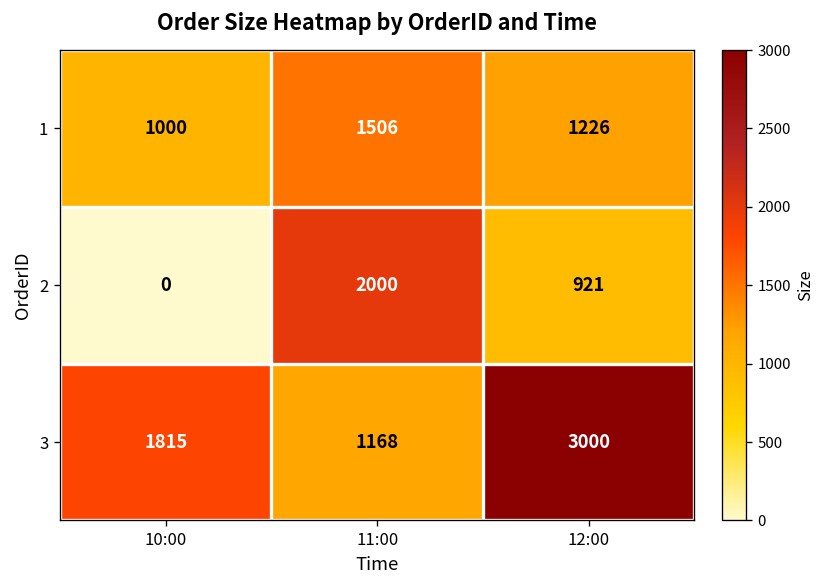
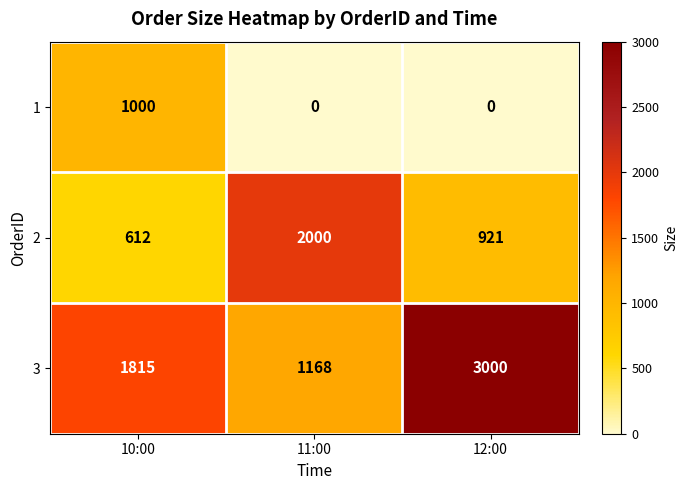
1, 11:00: 1506 -> 0
1, 12:00: 1226 -> 0
2, 10:00: 0 -> 612
